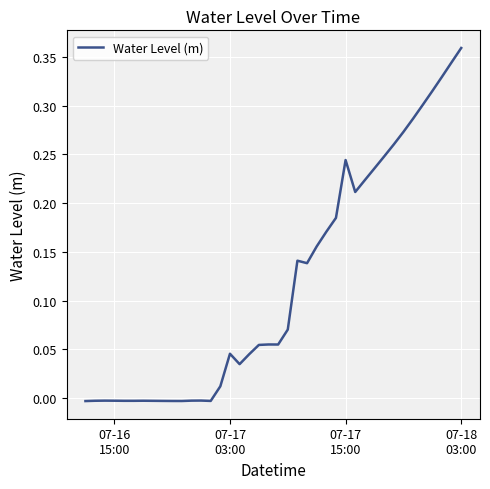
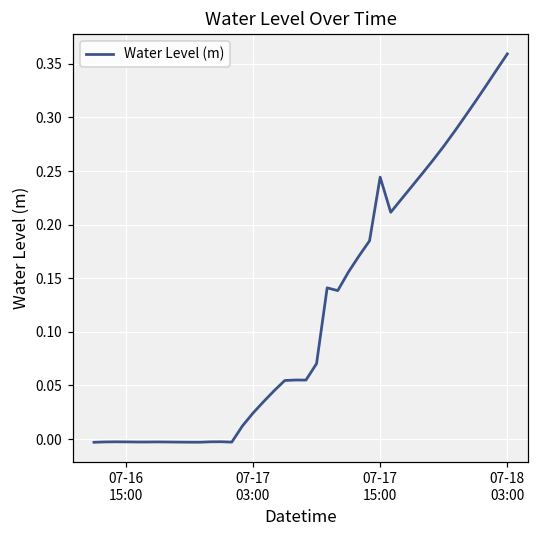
07-17 03:00: 0.05 -> 0.02
